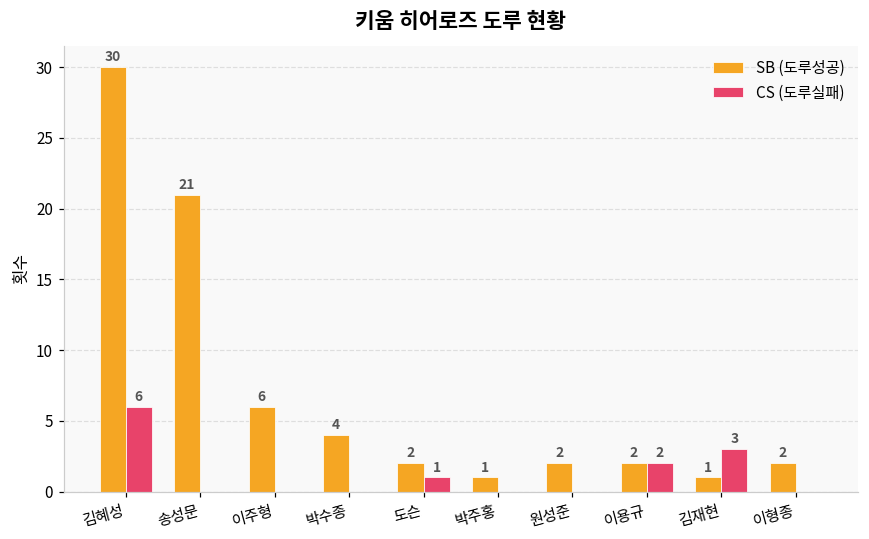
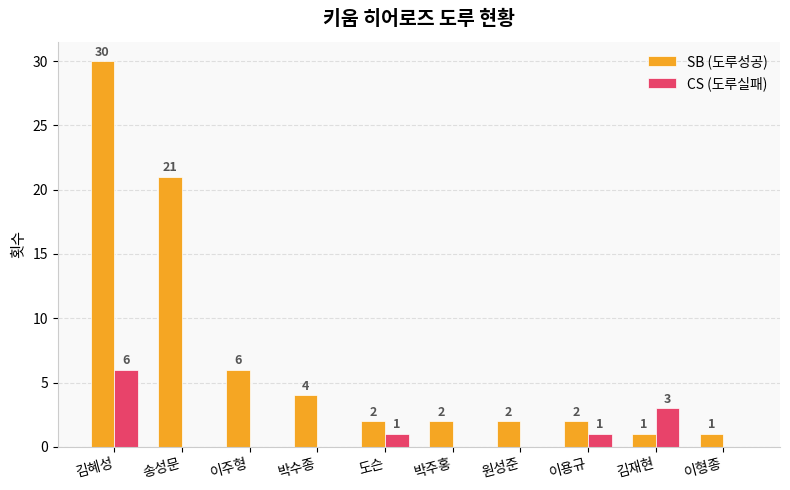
SB (도루성공), 박주홍: 1 -> 2
CS (도루실패), 이용규: 2 -> 1
SB (도루성공), 이형종: 2 -> 1
